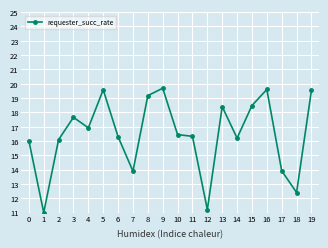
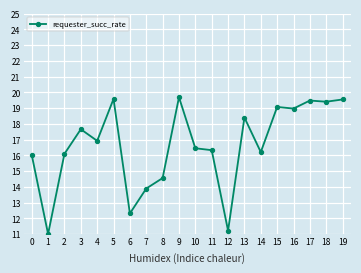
6: 16.3 -> 12.3
8: 19.2 -> 14.6
15: 18.5 -> 19.1
16: 19.6 -> 19.0
17: 13.9 -> 19.5
18: 12.4 -> 19.4
